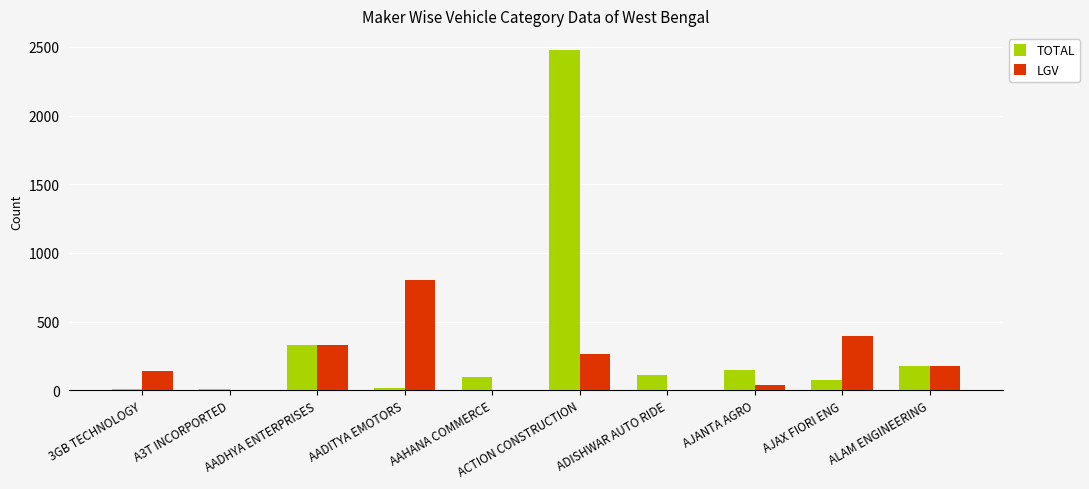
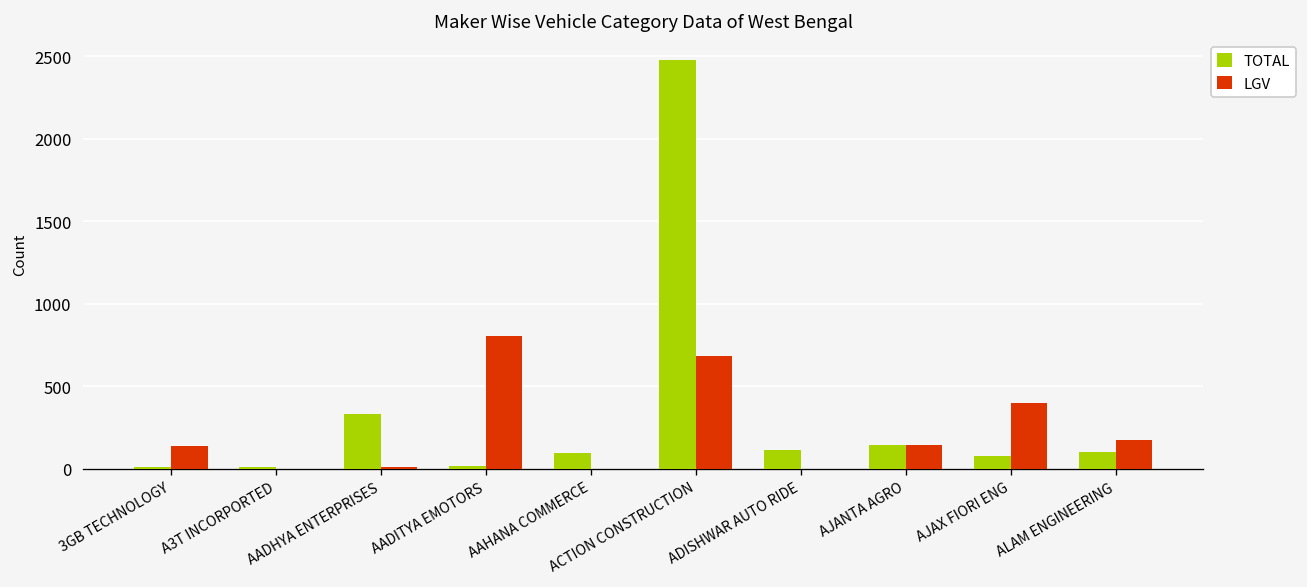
LGV, AADHYA ENTERPRISES: 330 -> 10
LGV, ACTION CONSTRUCTION: 270 -> 680
LGV, AJANTA AGRO: 40 -> 140
TOTAL, ALAM ENGINEERING: 170 -> 100
